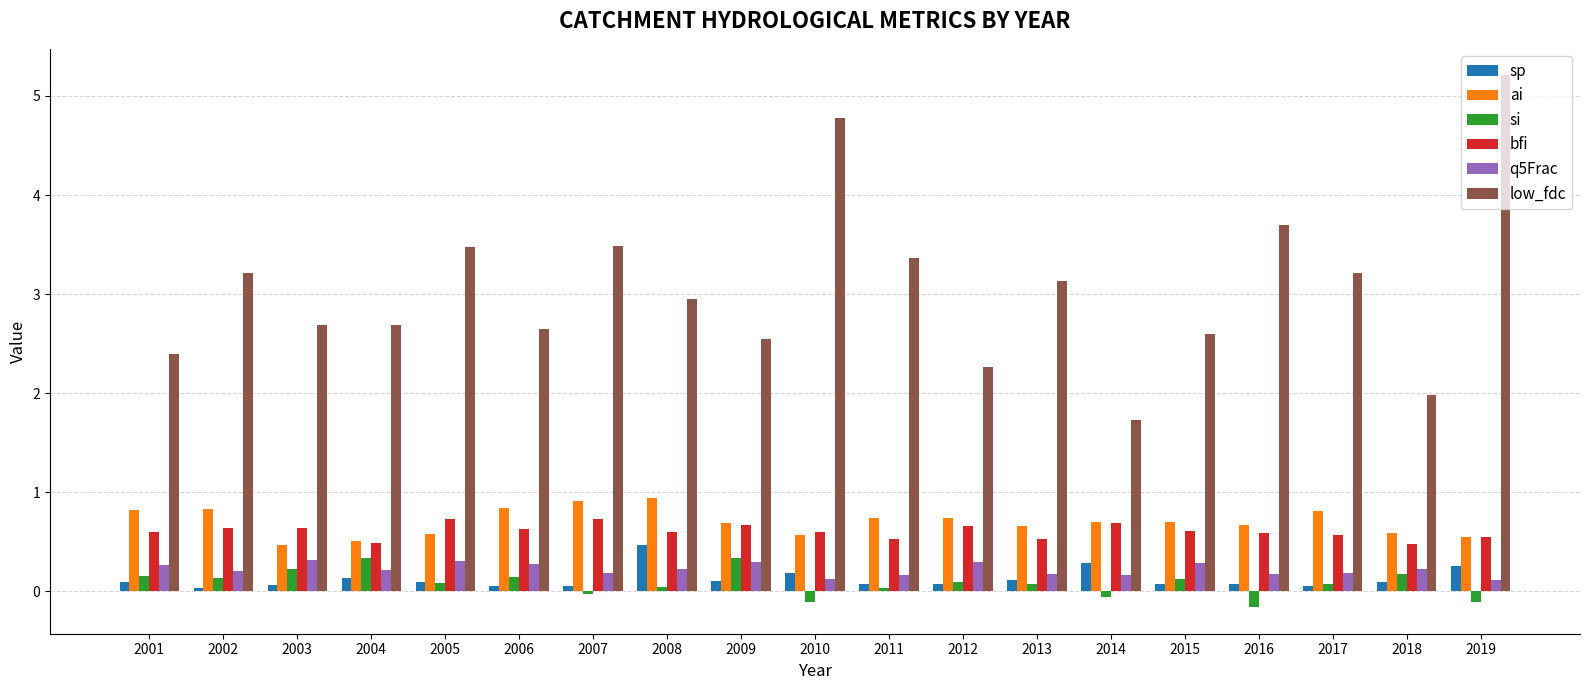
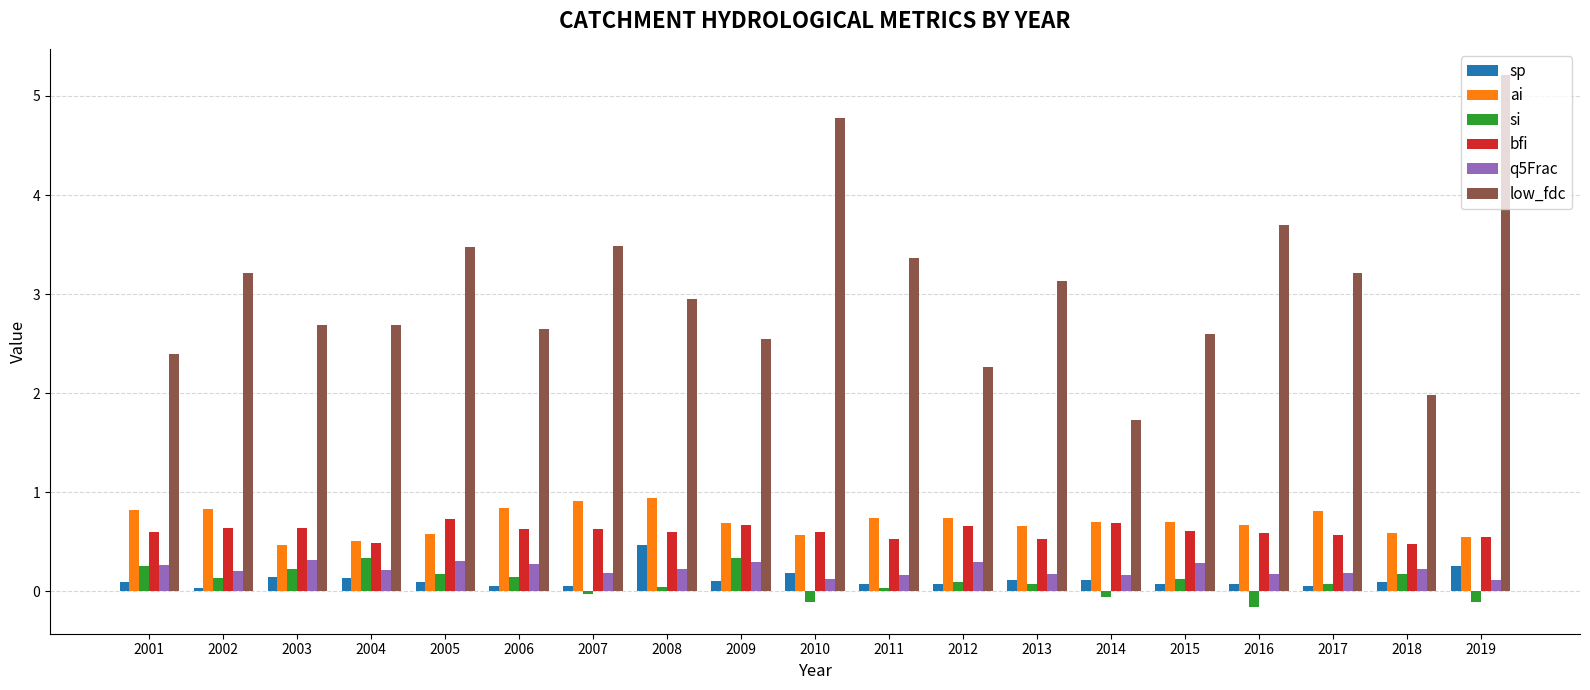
si, 2001: 0.2 -> 0.3
sp, 2003: 0.06 -> 0.14
si, 2005: 0.1 -> 0.2
bfi, 2007: 0.7 -> 0.6
sp, 2014: 0.3 -> 0.1
